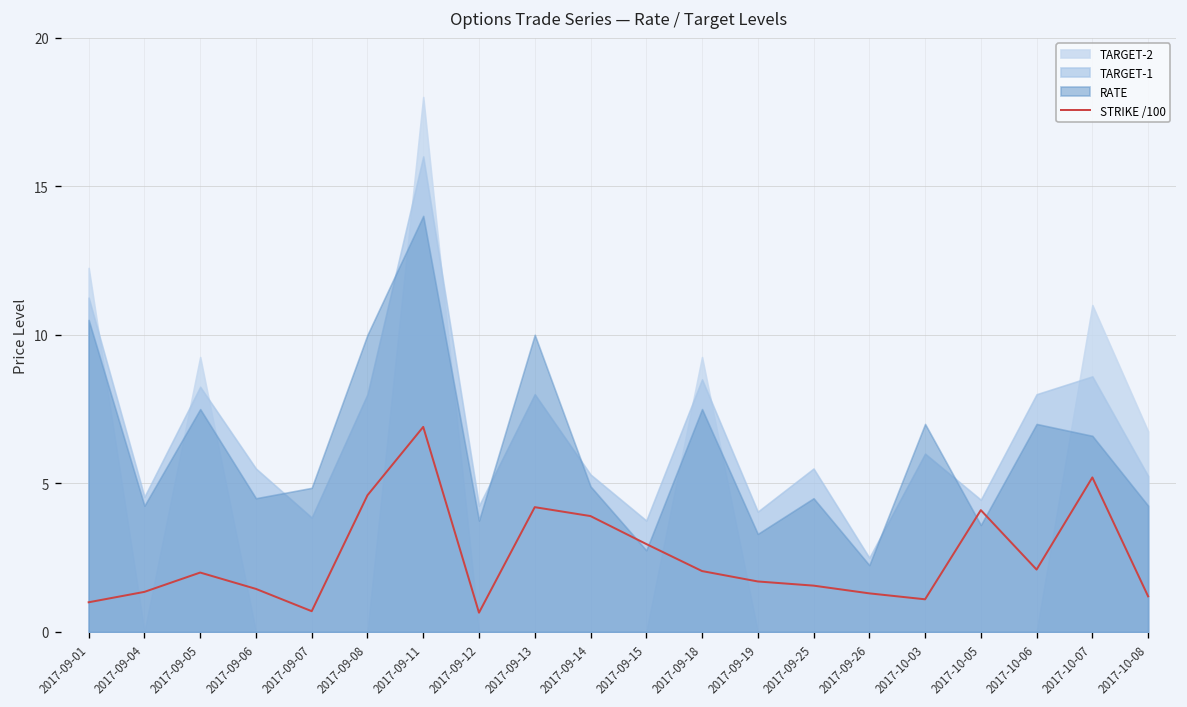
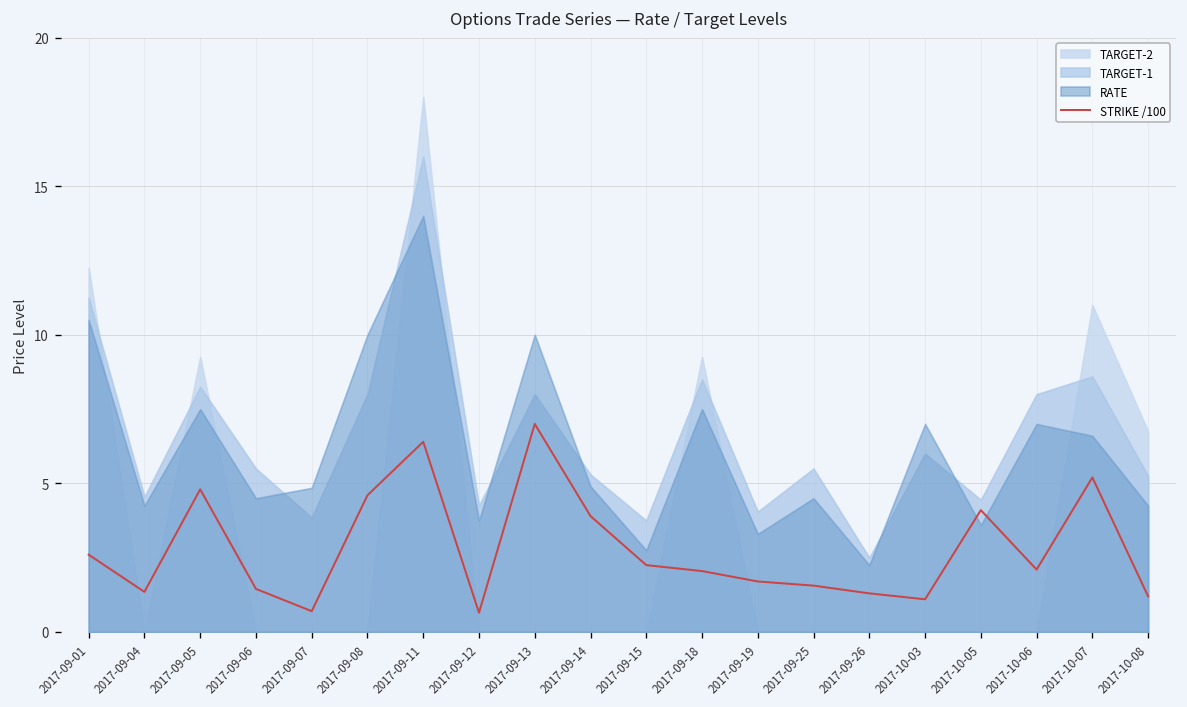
STRIKE /100, 2017-09-01: 1.0 -> 2.6
STRIKE /100, 2017-09-05: 2.0 -> 4.8
STRIKE /100, 2017-09-11: 6.9 -> 6.4
STRIKE /100, 2017-09-13: 4.2 -> 7.0
STRIKE /100, 2017-09-15: 3.0 -> 2.3
